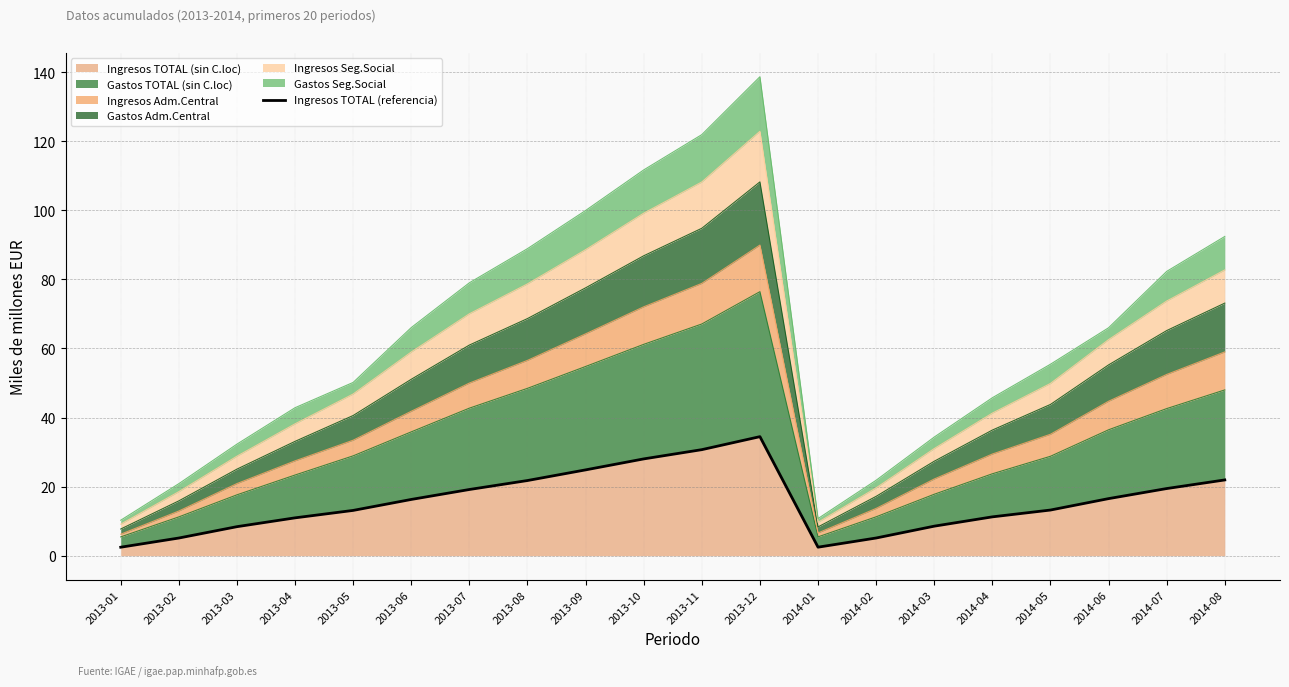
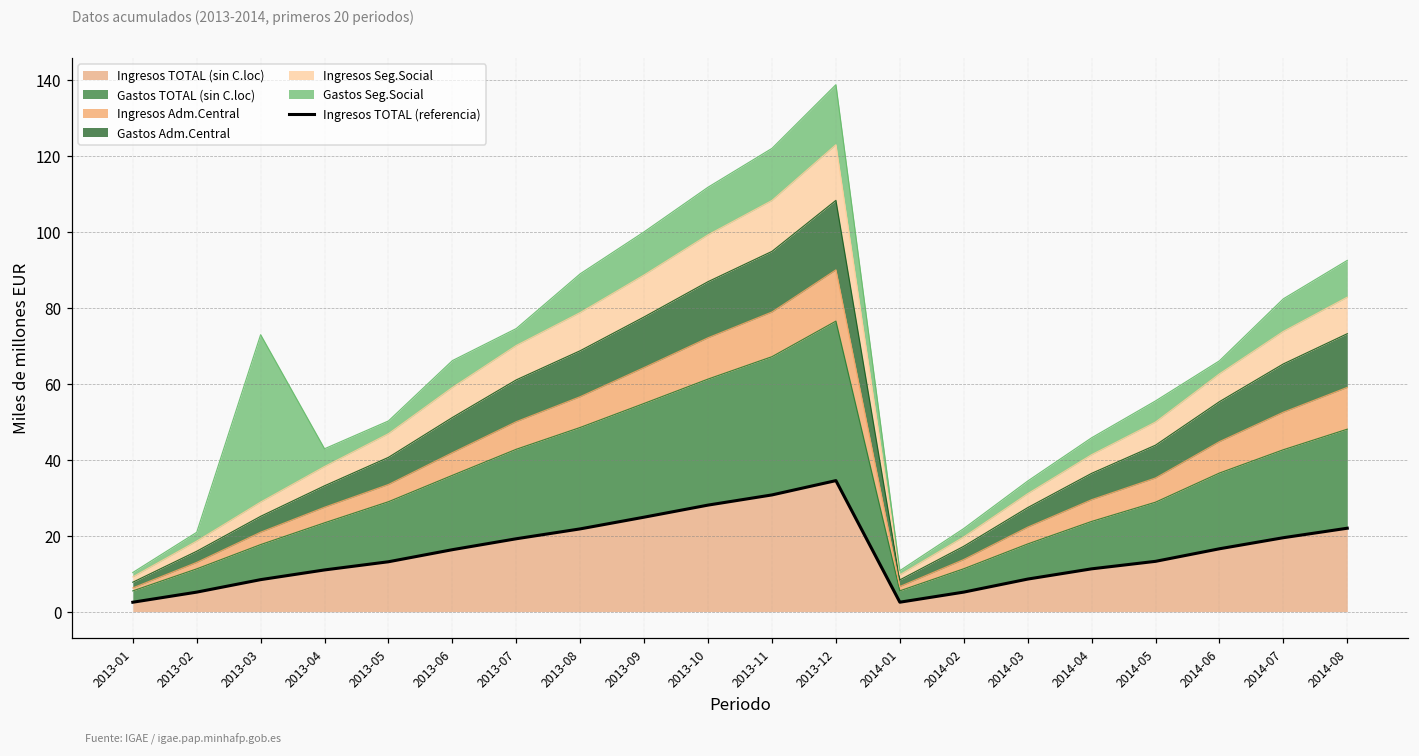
Gastos Seg.Social, 2013-03: 3 -> 44
Gastos Seg.Social, 2013-07: 9 -> 4
